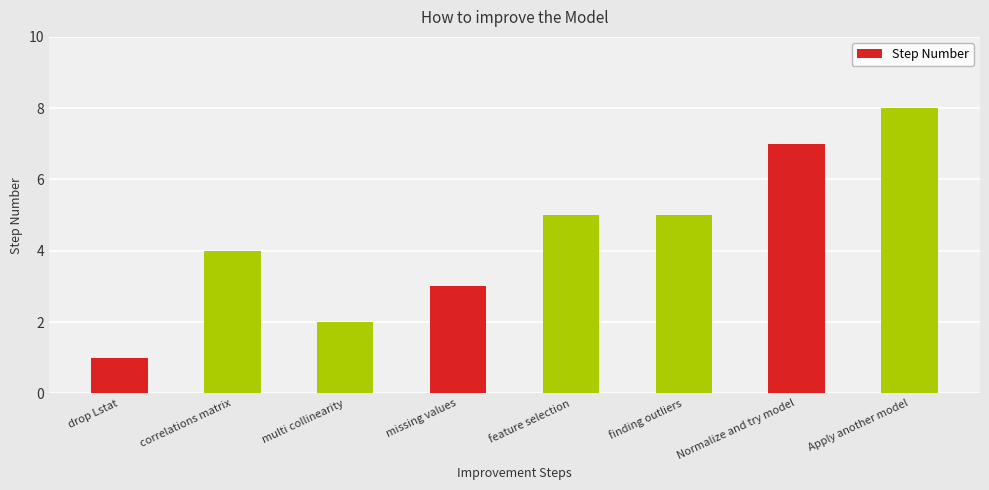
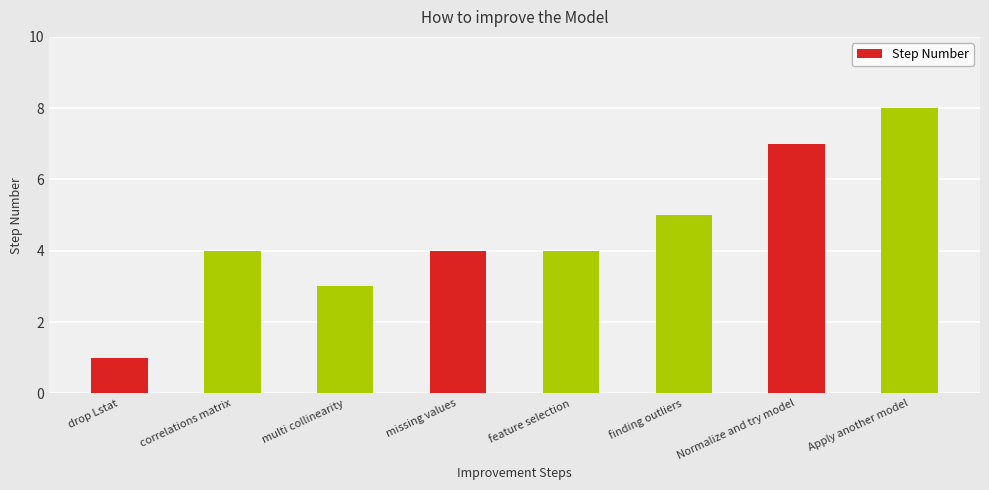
multi collinearity: 2 -> 3
missing values: 3 -> 4
feature selection: 5 -> 4
